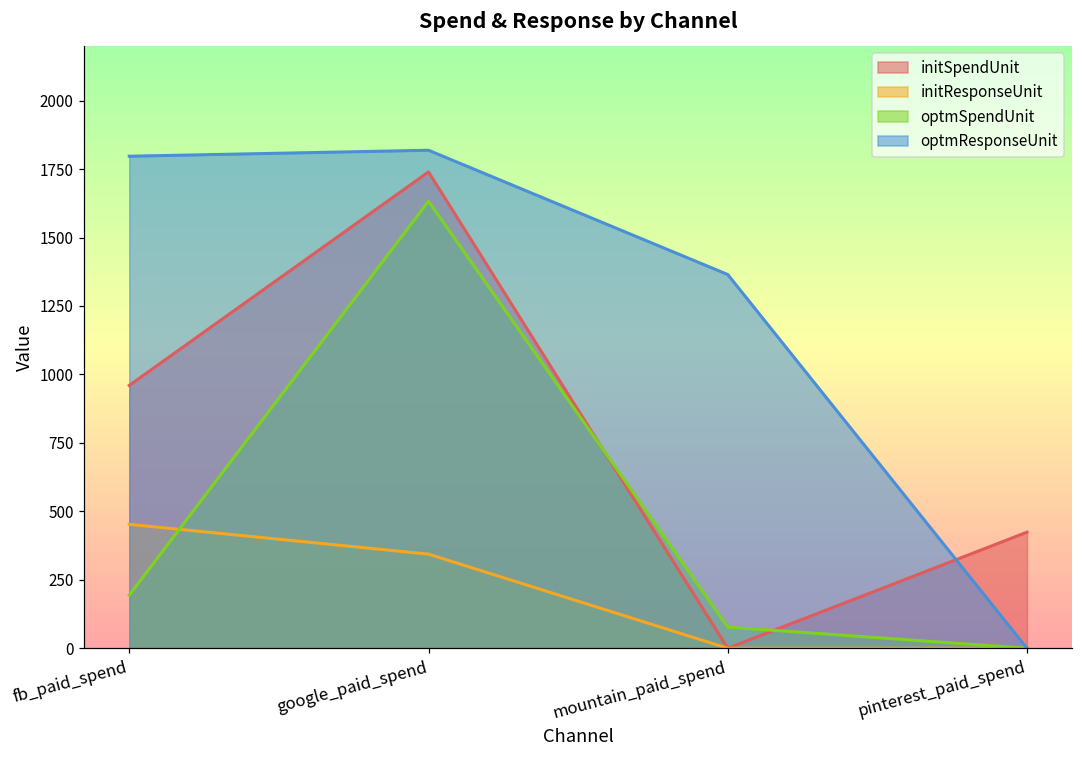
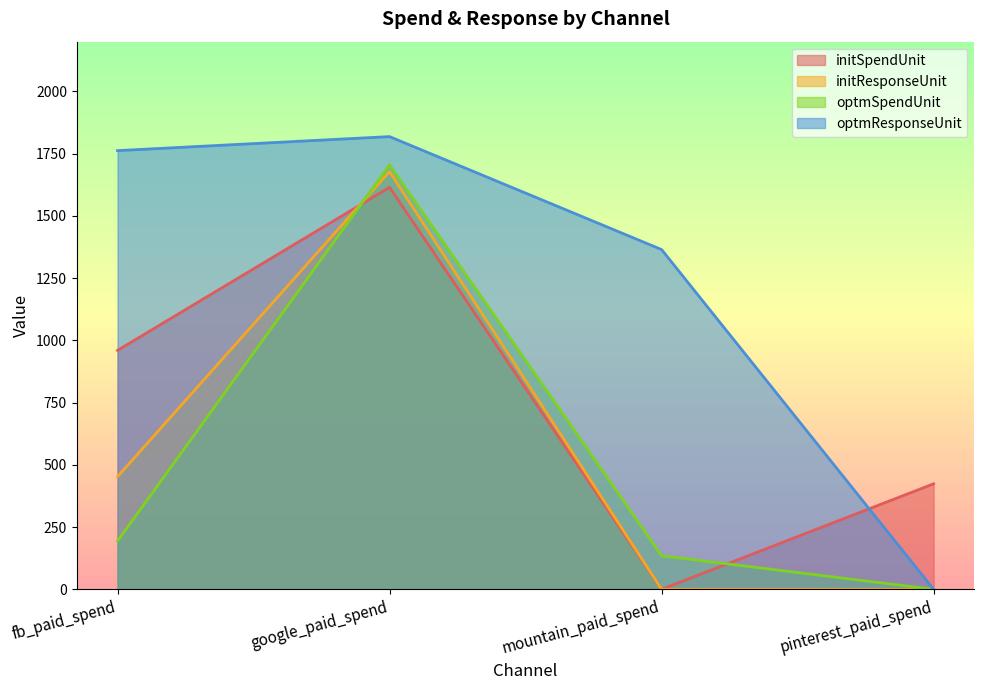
optmResponseUnit, fb_paid_spend: 1800 -> 1760
initSpendUnit, google_paid_spend: 1740 -> 1610
initResponseUnit, google_paid_spend: 340 -> 1680
optmSpendUnit, google_paid_spend: 1630 -> 1700
optmSpendUnit, mountain_paid_spend: 80 -> 130
